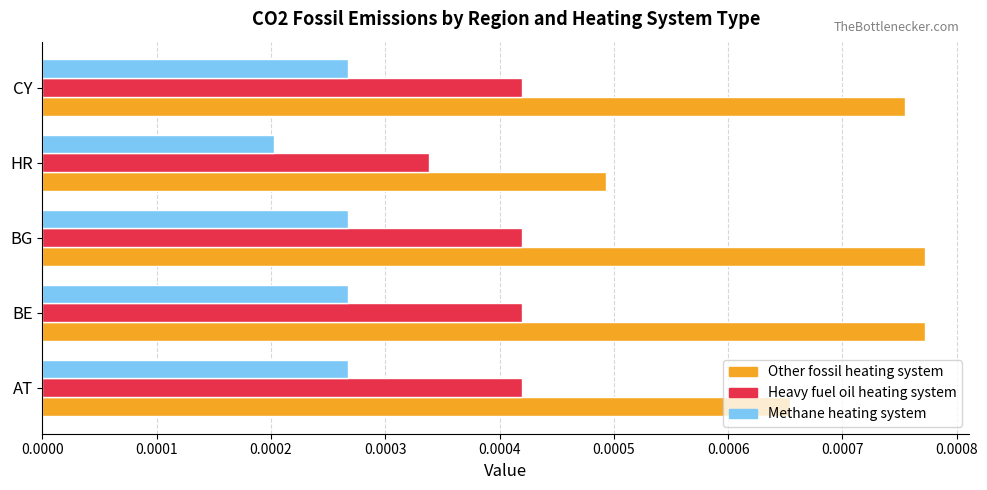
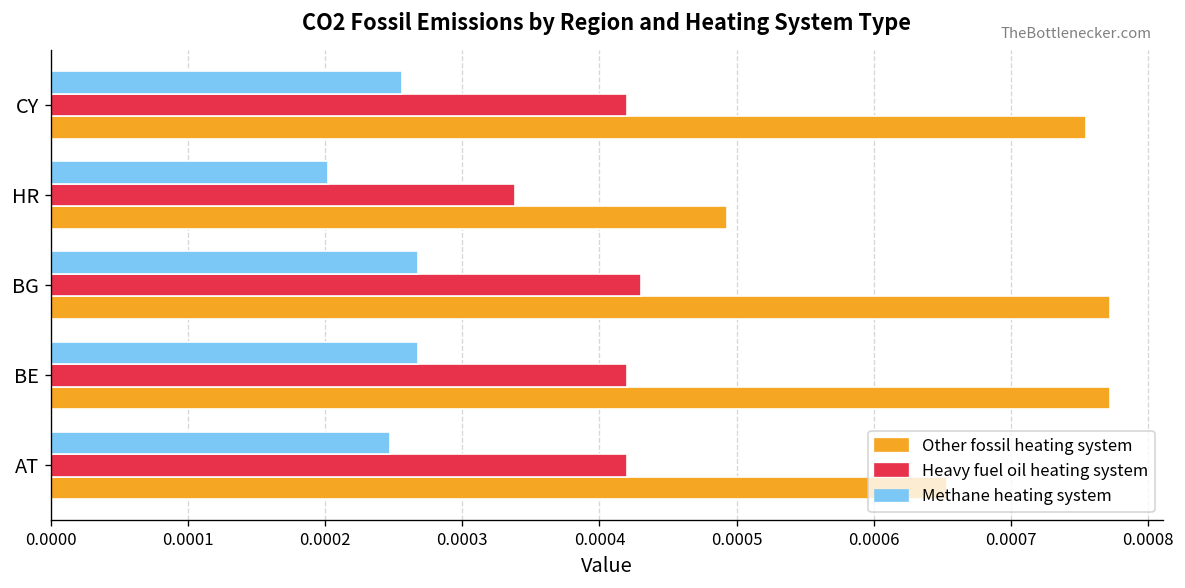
Methane heating system, CY: 0.000268 -> 0.000256
Heavy fuel oil heating system, BG: 0.000420 -> 0.000431
Methane heating system, AT: 0.000268 -> 0.000247
